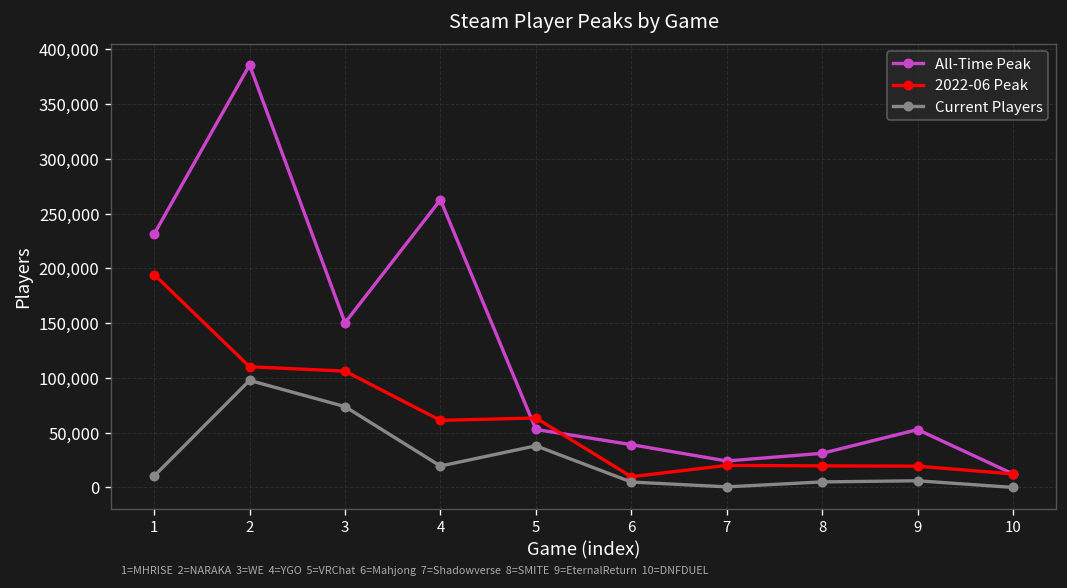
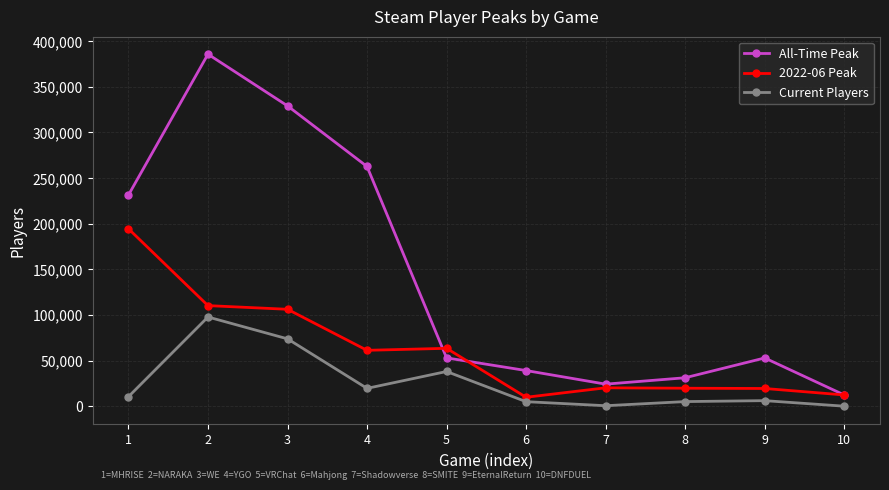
All-Time Peak, 3: 150,000 -> 330,000
